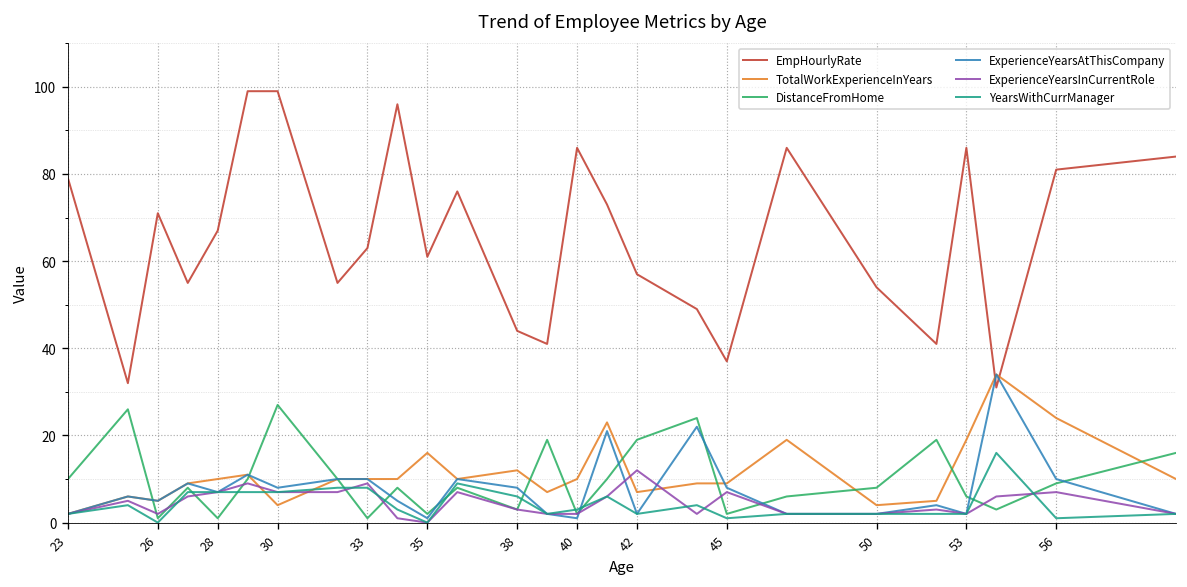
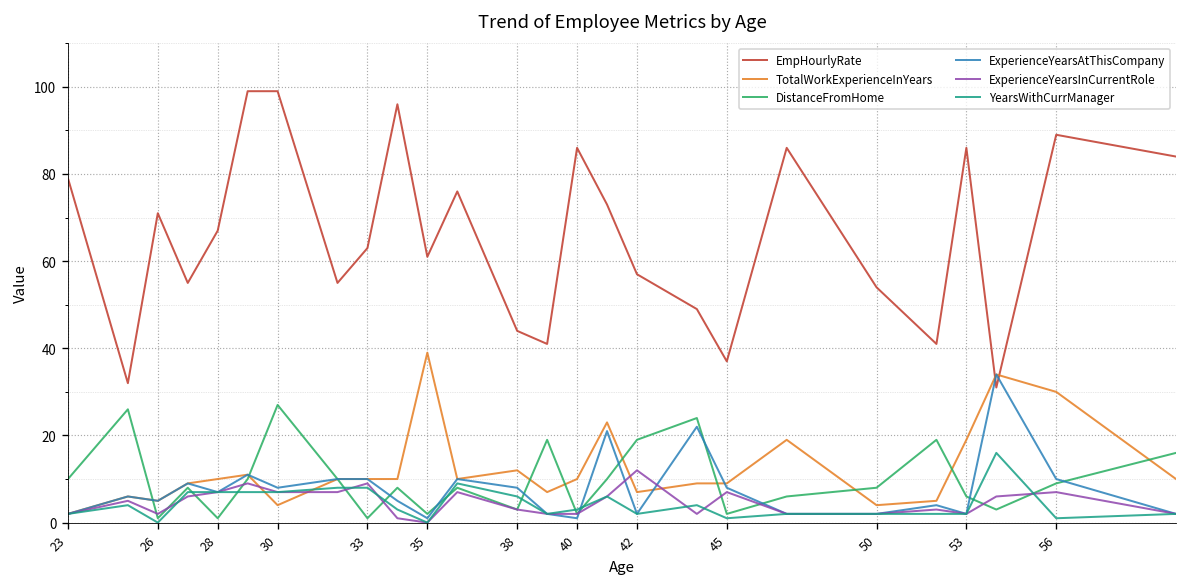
TotalWorkExperienceInYears, 35: 16 -> 39
EmpHourlyRate, 56: 81 -> 89
TotalWorkExperienceInYears, 56: 24 -> 30
